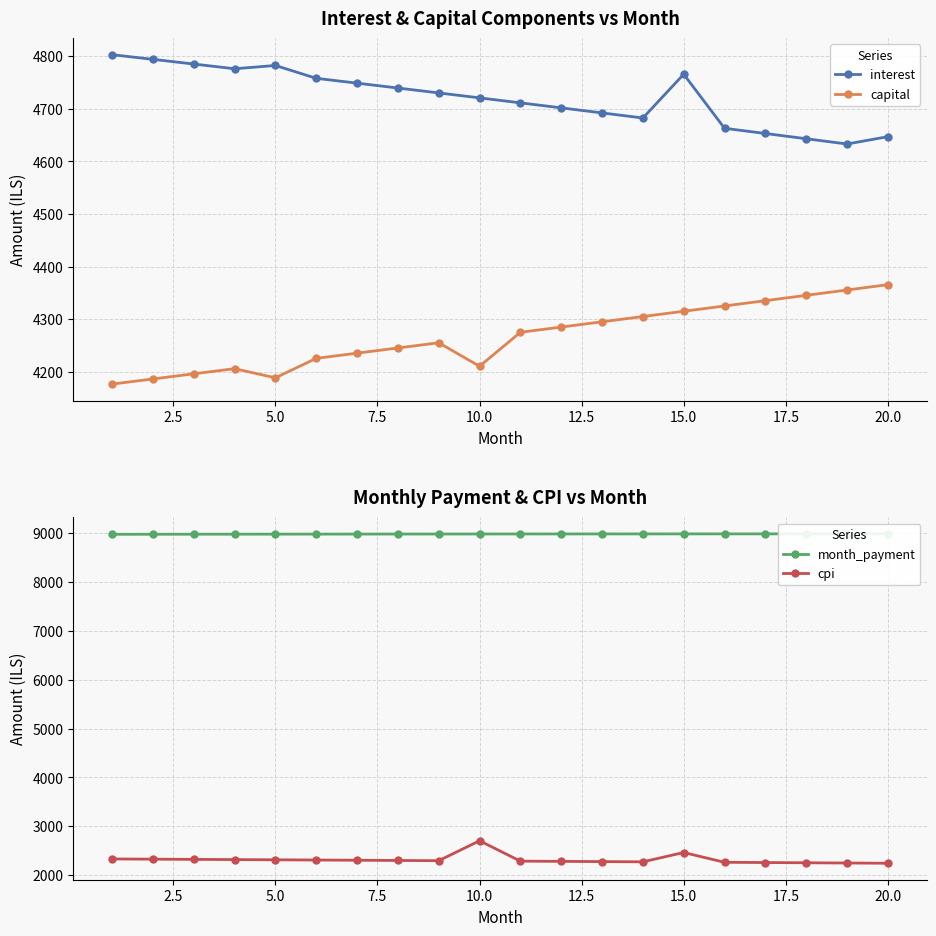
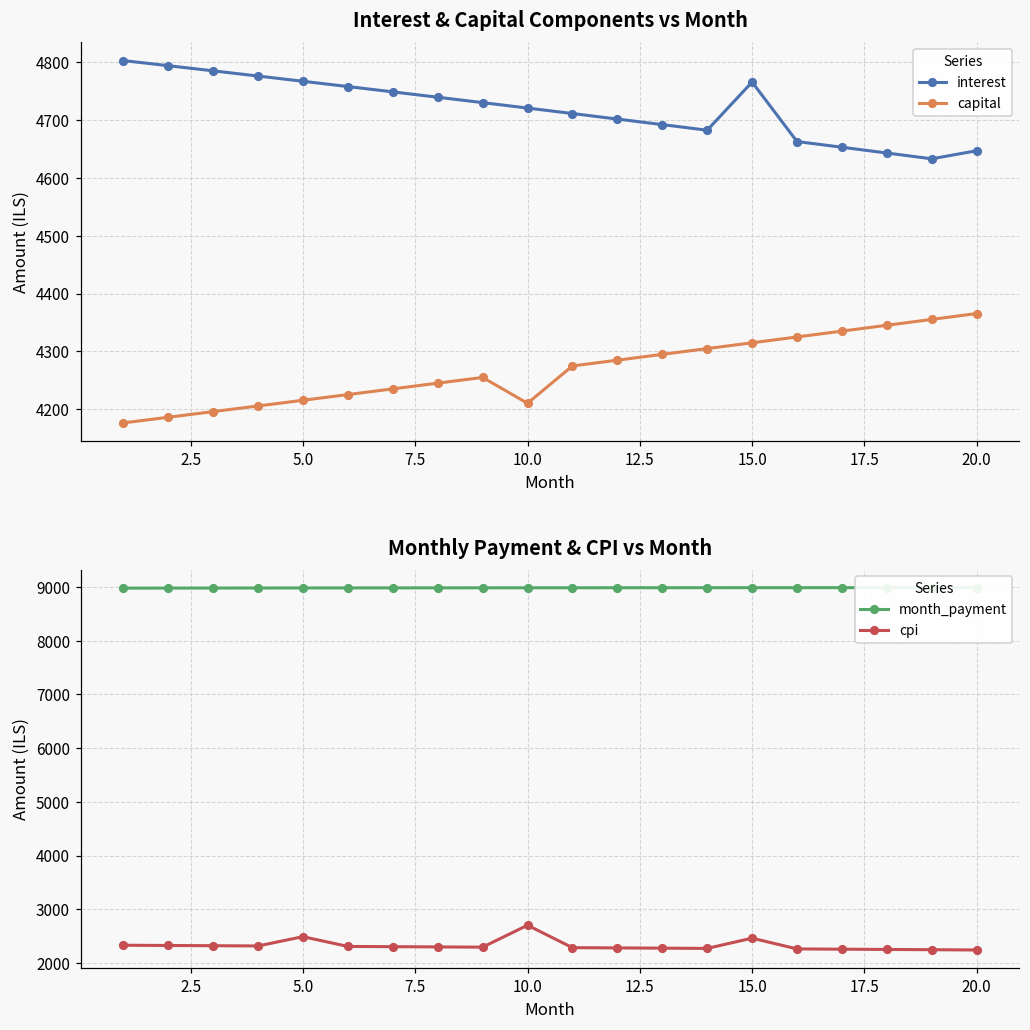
Interest & Capital Components vs Month, interest, 5.0: 4780 -> 4770
Interest & Capital Components vs Month, capital, 5.0: 4190 -> 4220
Monthly Payment & CPI vs Month, cpi, 5.0: 2300 -> 2500
